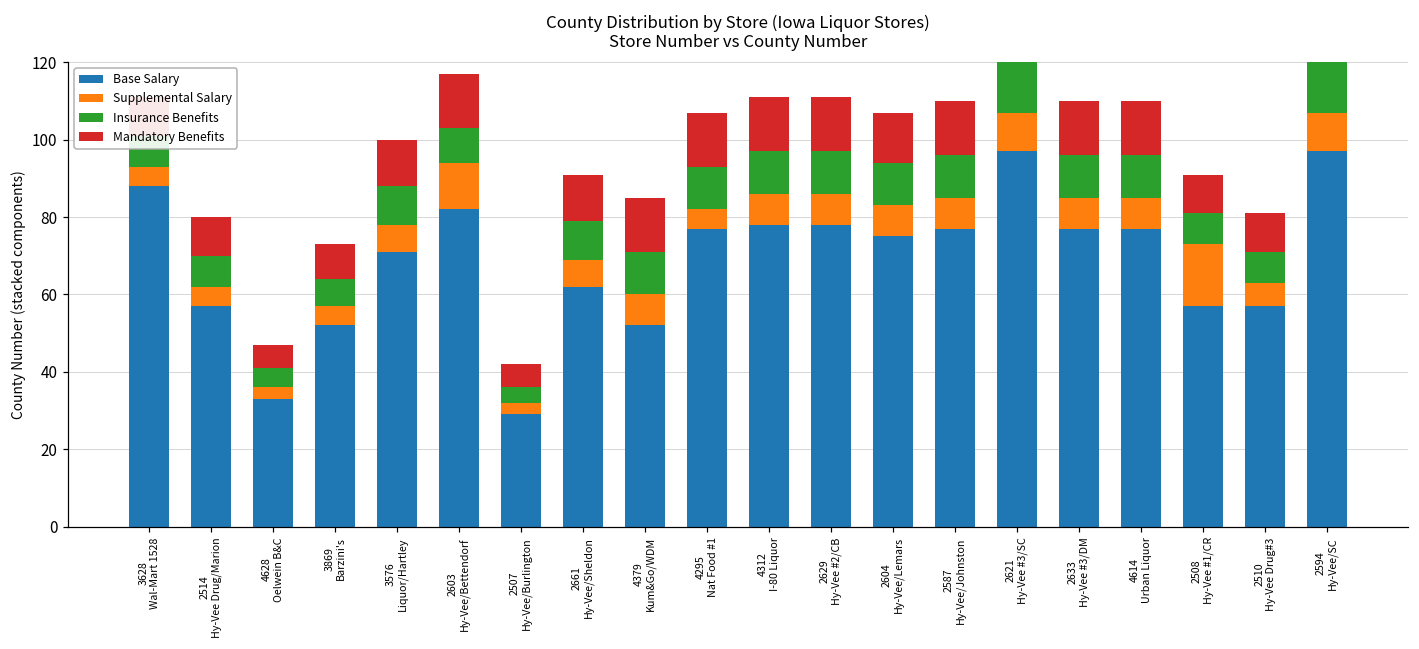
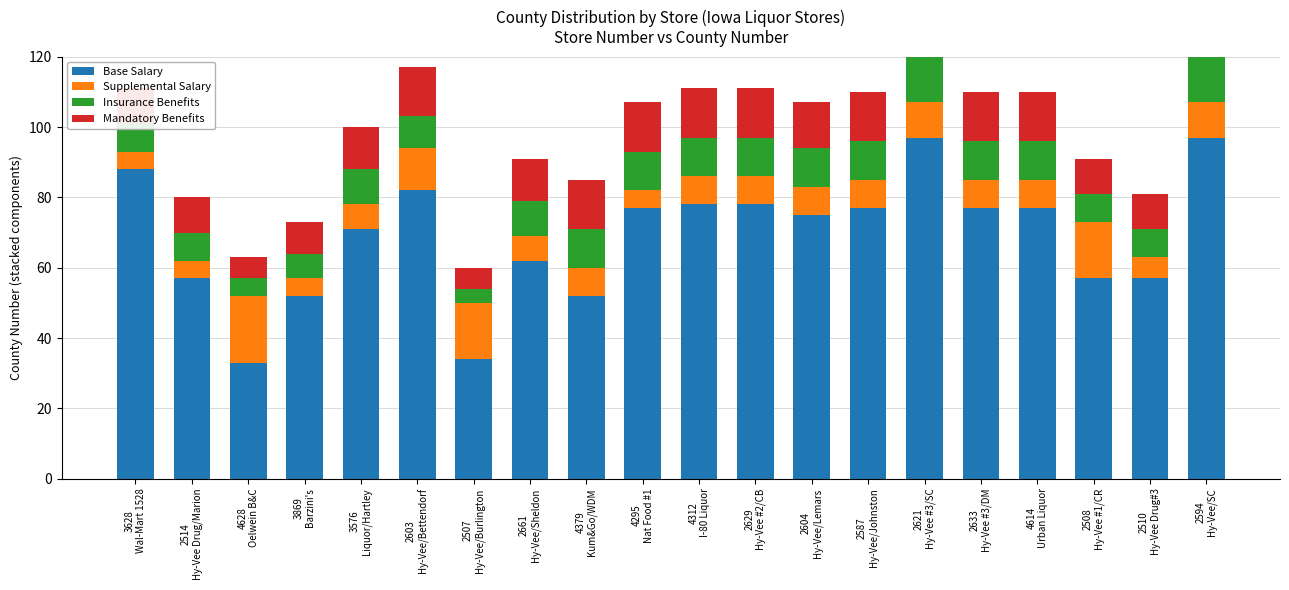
Supplemental Salary, 4628 Oelwein B&C: 3 -> 19
Base Salary, 2507 Hy-Vee/Burlington: 29 -> 34
Supplemental Salary, 2507 Hy-Vee/Burlington: 3 -> 16
